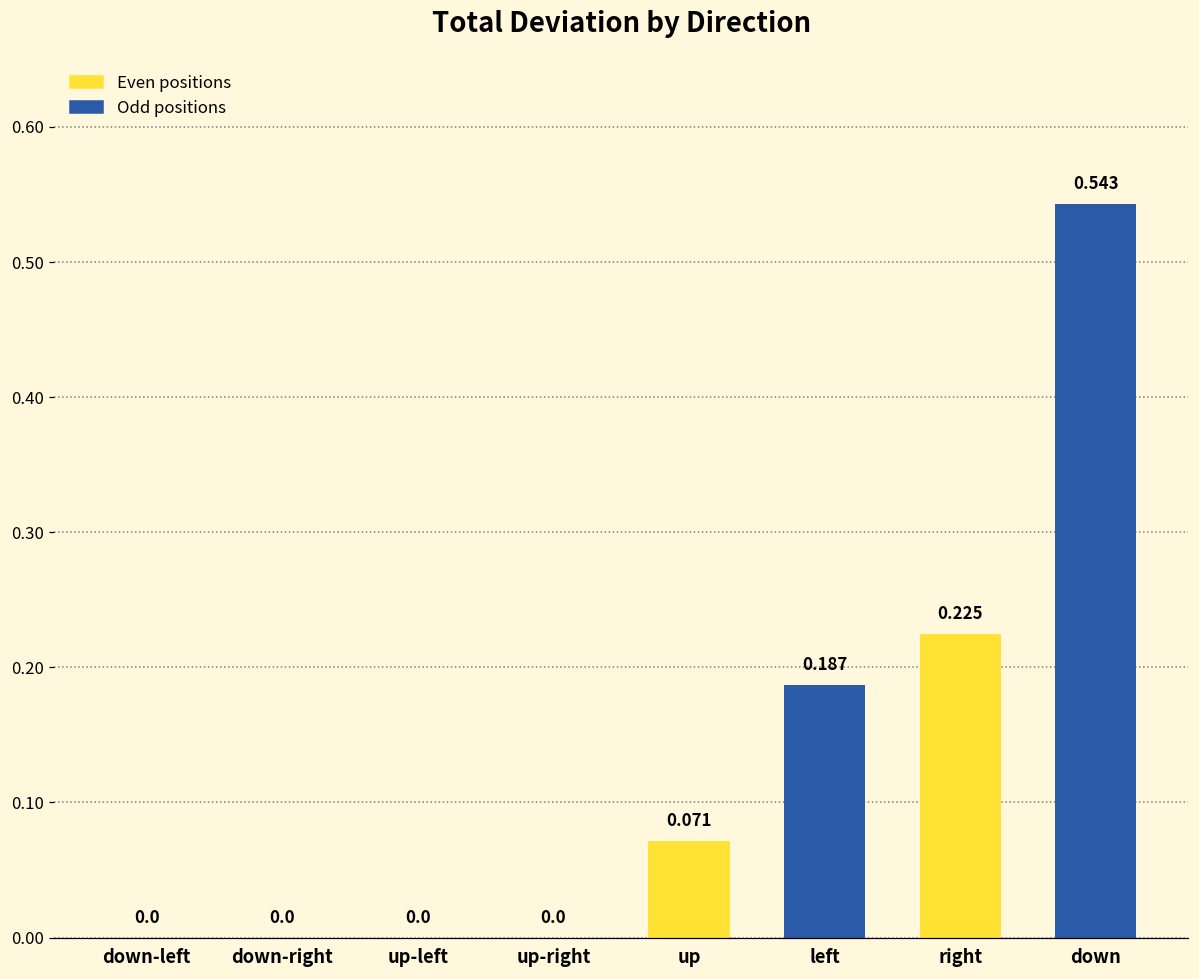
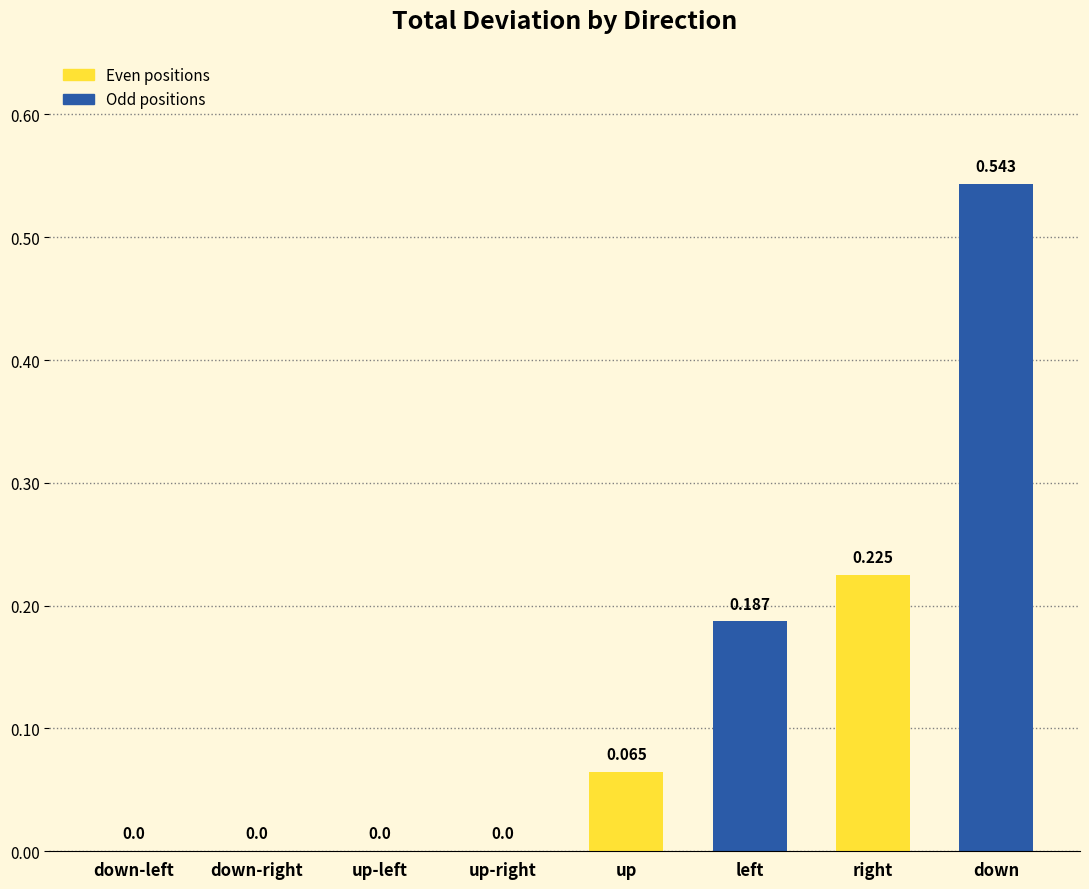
up: 0.071 -> 0.065
